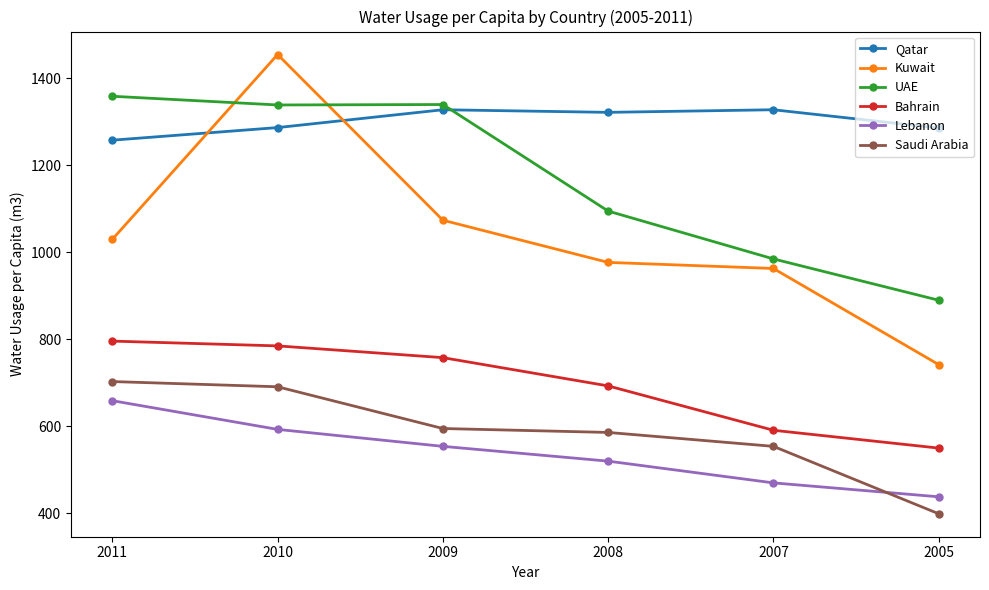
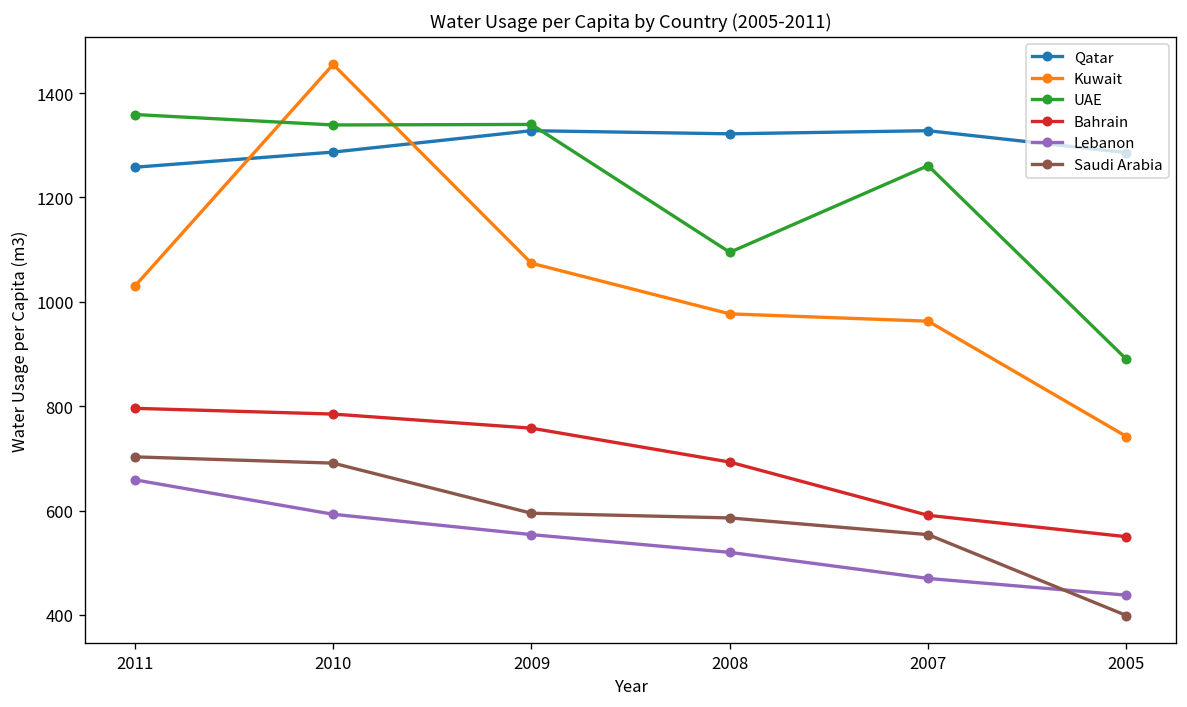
UAE, 2007: 990 -> 1260
